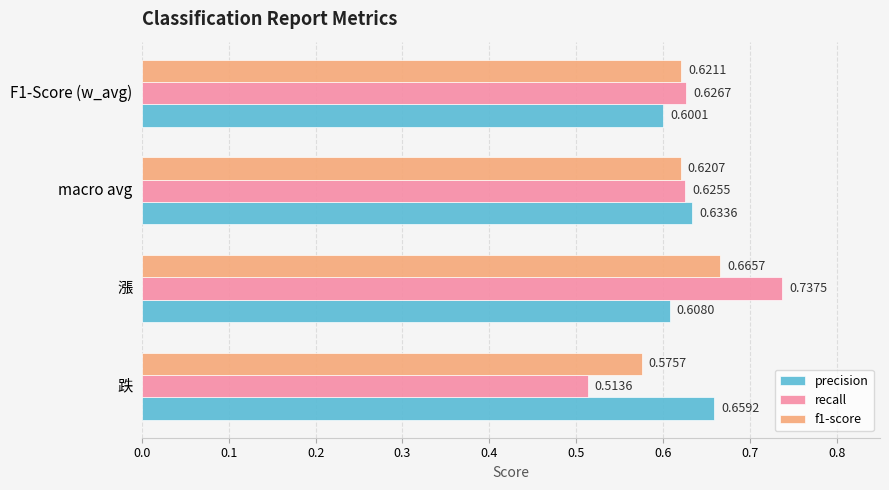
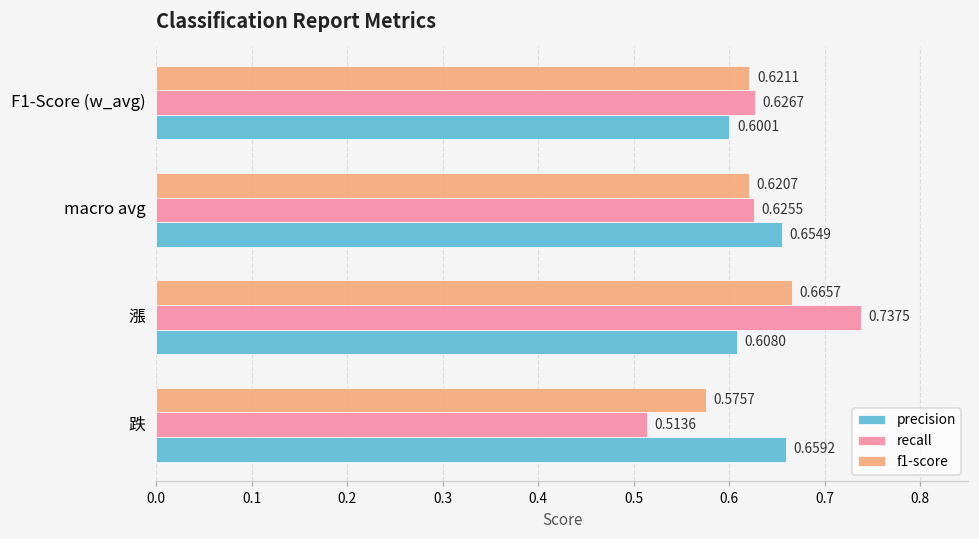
precision, macro avg: 0.6336 -> 0.6549
